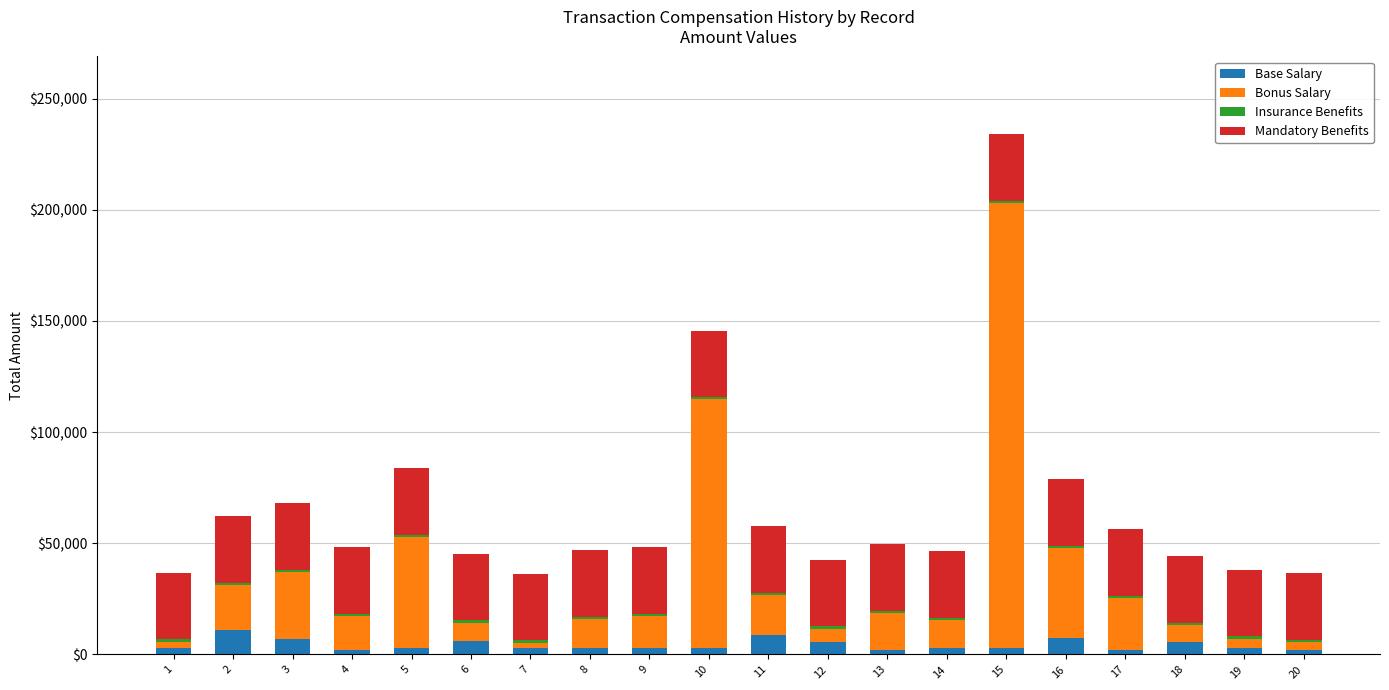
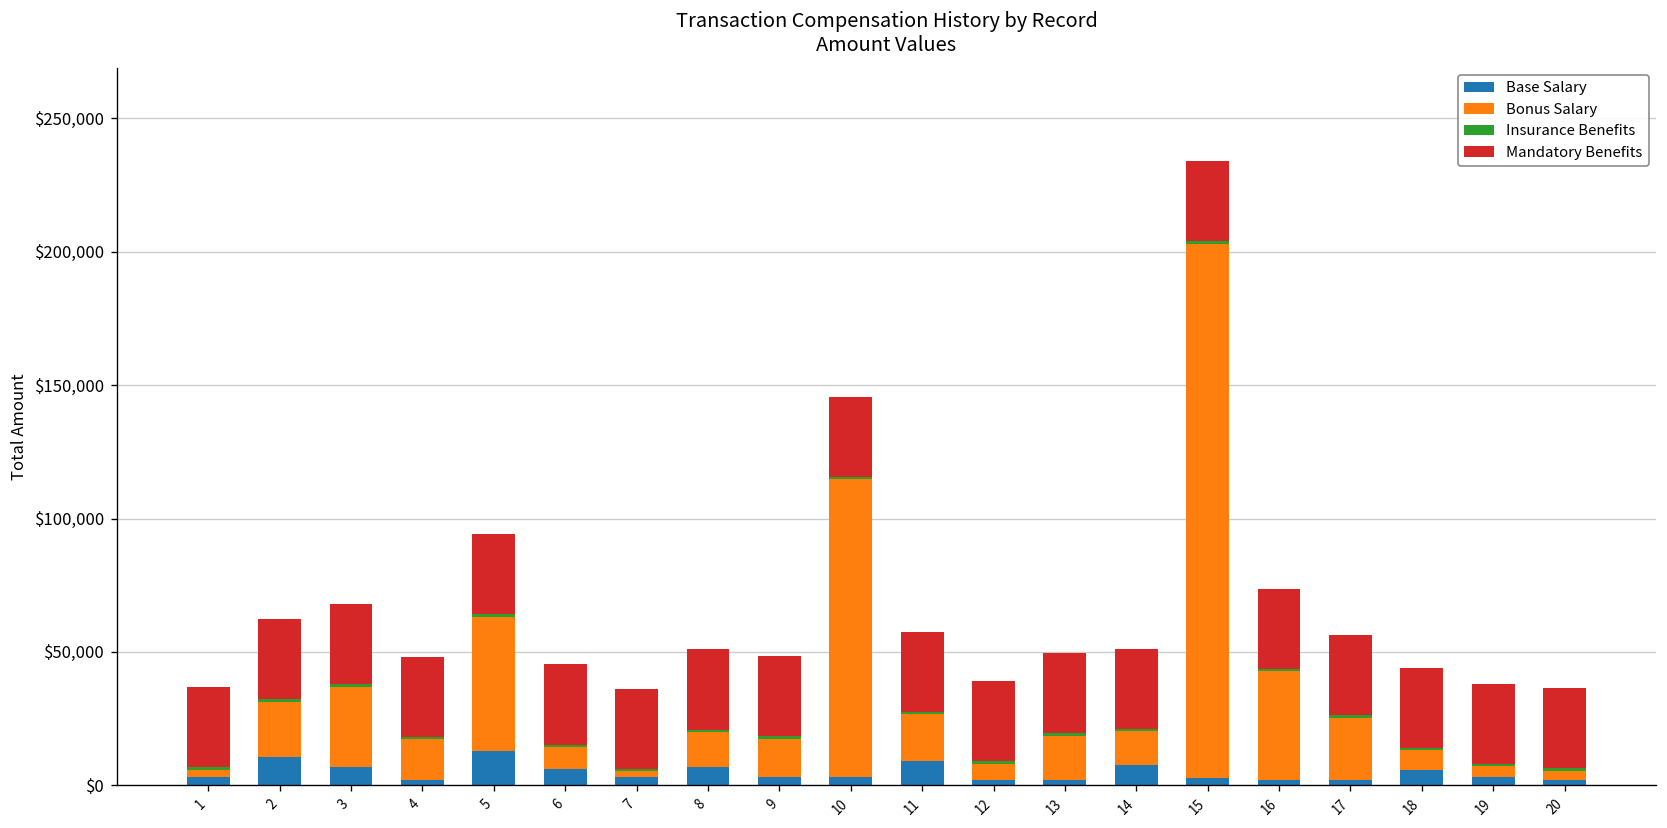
Base Salary, 5: $3,000 -> $13,000
Base Salary, 8: $3,000 -> $7,000
Base Salary, 12: $6,000 -> $2,000
Base Salary, 14: $3,000 -> $8,000
Base Salary, 16: $7,000 -> $2,000
